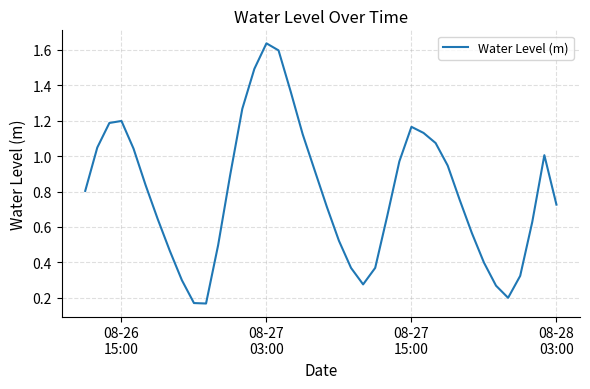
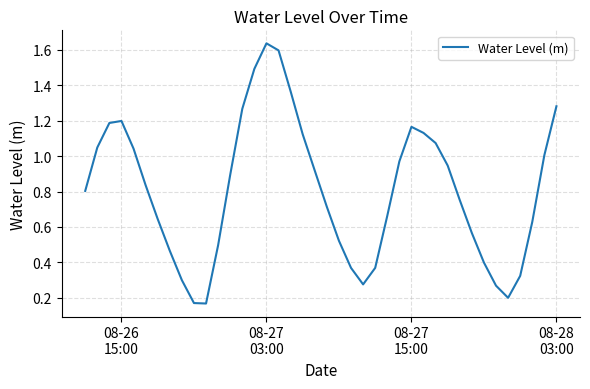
08-28 03:00: 0.73 -> 1.28
